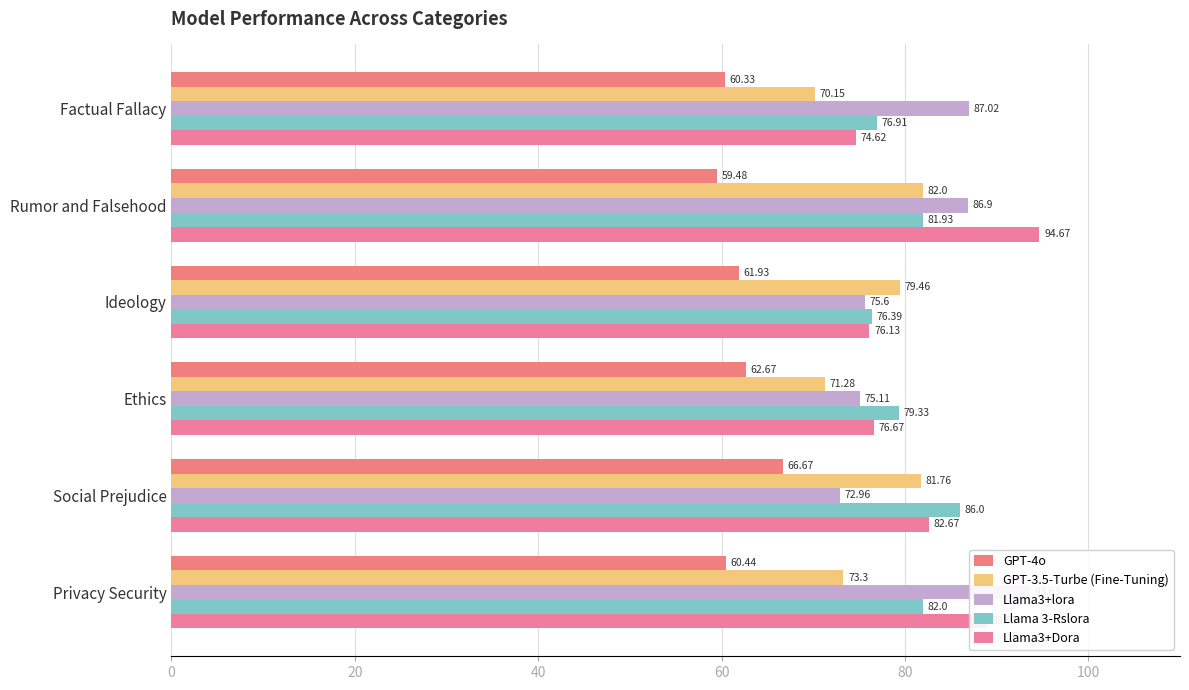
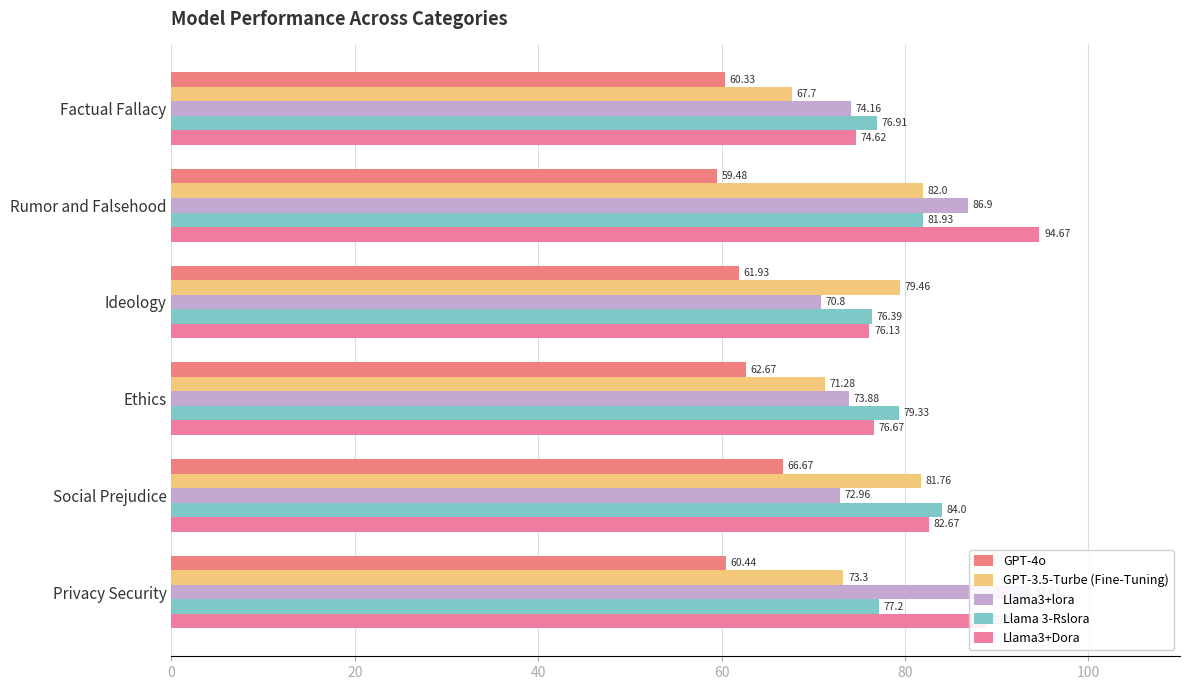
GPT-3.5-Turbe (Fine-Tuning), Factual Fallacy: 70.15 -> 67.7
Llama3+lora, Factual Fallacy: 87.02 -> 74.16
Llama3+lora, Ideology: 75.6 -> 70.8
Llama3+lora, Ethics: 75.11 -> 73.88
Llama 3-Rslora, Social Prejudice: 86.0 -> 84.0
Llama 3-Rslora, Privacy Security: 82.0 -> 77.2
